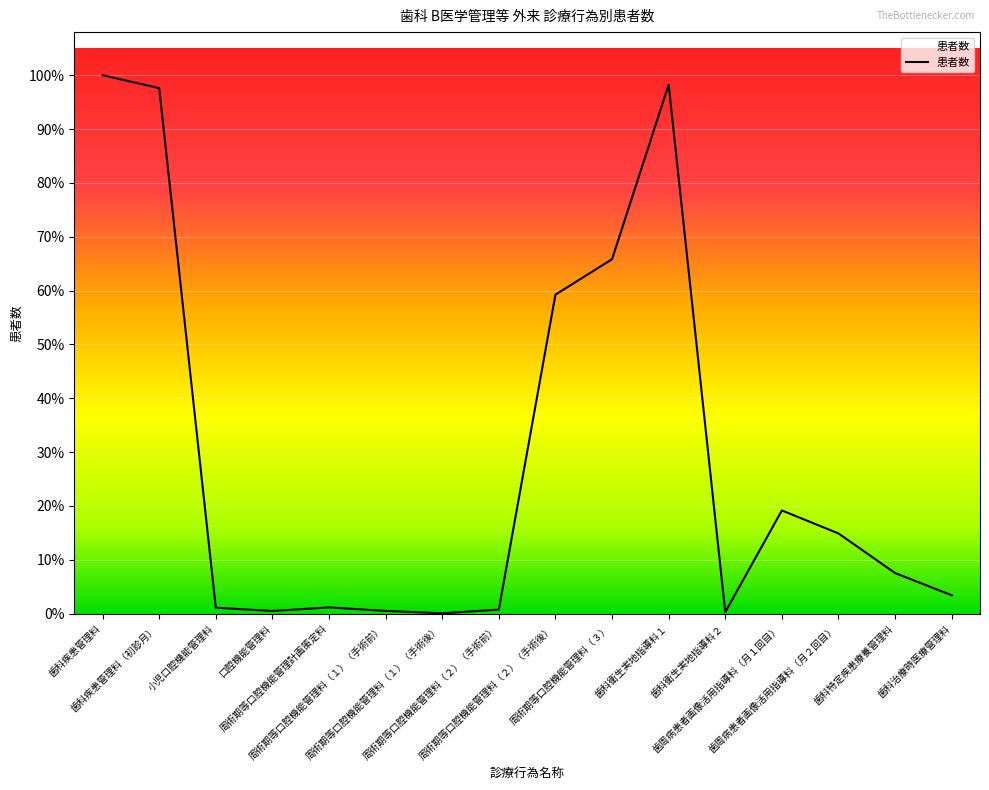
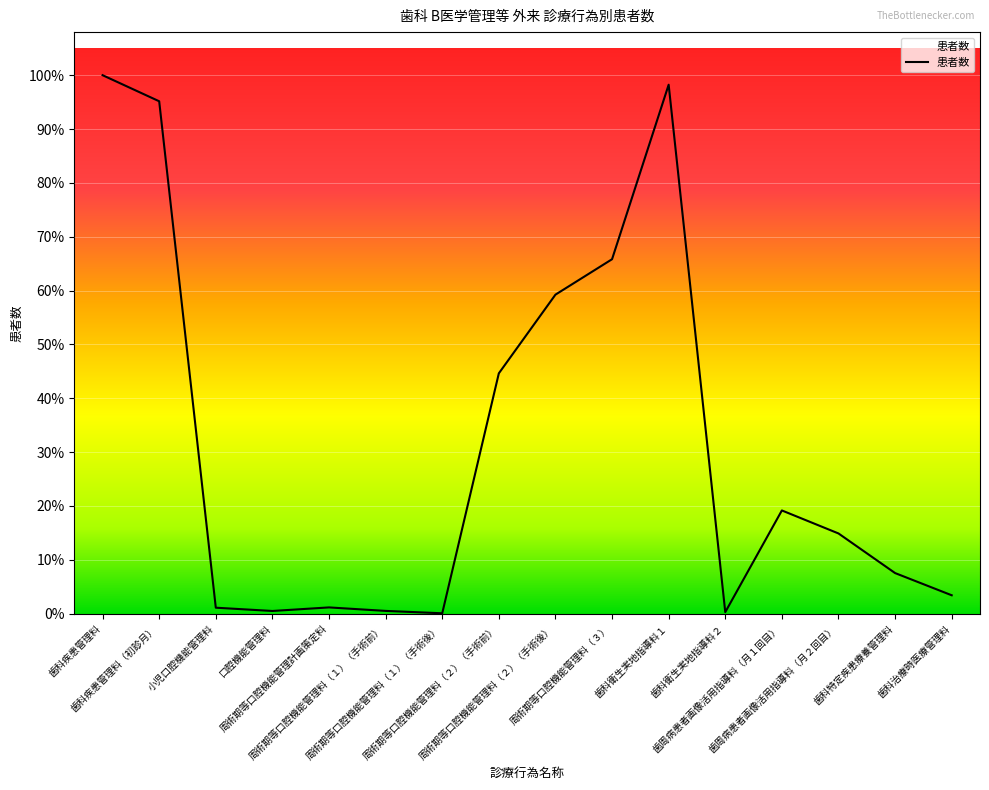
歯科疾患管理料（初診月）: 98% -> 95%
周術期等口腔機能管理料（２）（手術前）: 1% -> 45%
